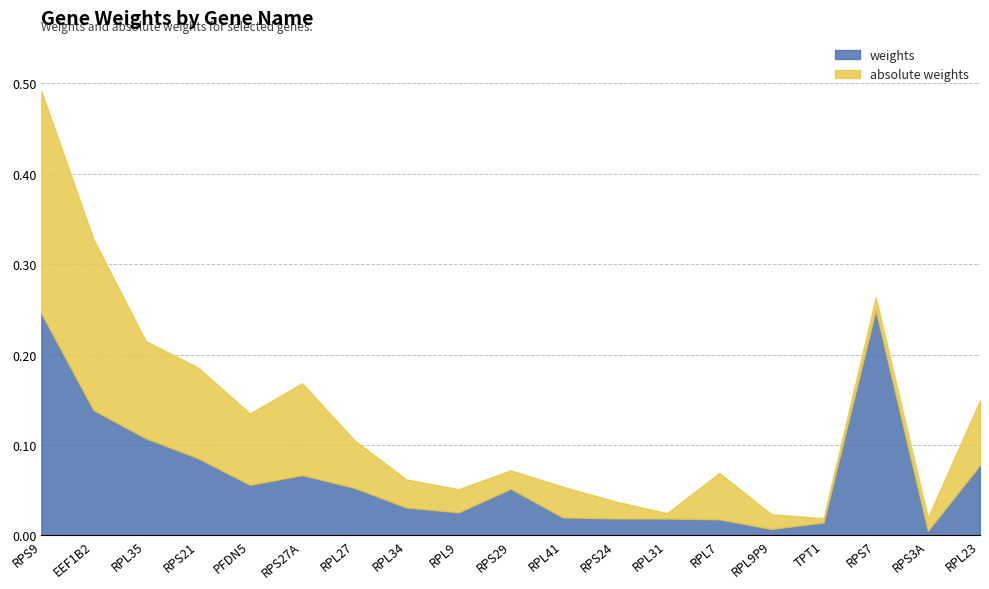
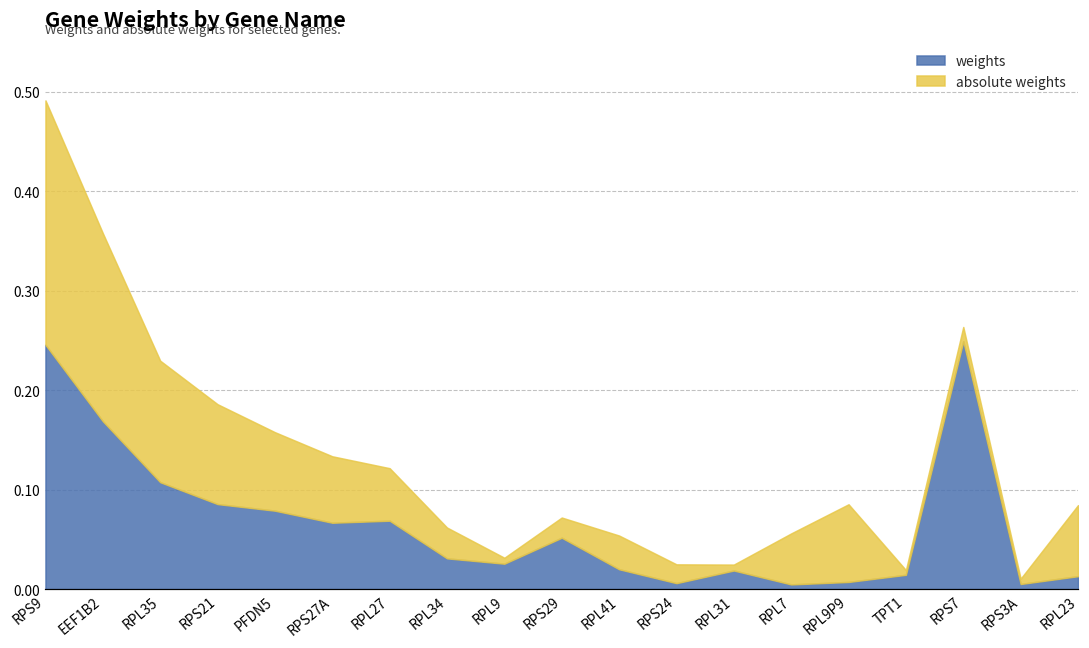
weights, EEF1B2: 0.14 -> 0.17
absolute weights, RPL35: 0.11 -> 0.12
weights, PFDN5: 0.06 -> 0.08
absolute weights, RPS27A: 0.10 -> 0.07
weights, RPL27: 0.05 -> 0.07
absolute weights, RPL9: 0.03 -> 0.01
weights, RPS24: 0.02 -> 0.01
weights, RPL7: 0.02 -> 0.00
absolute weights, RPL9P9: 0.02 -> 0.08
absolute weights, RPS3A: 0.014 -> 0.005
weights, RPL23: 0.08 -> 0.01
